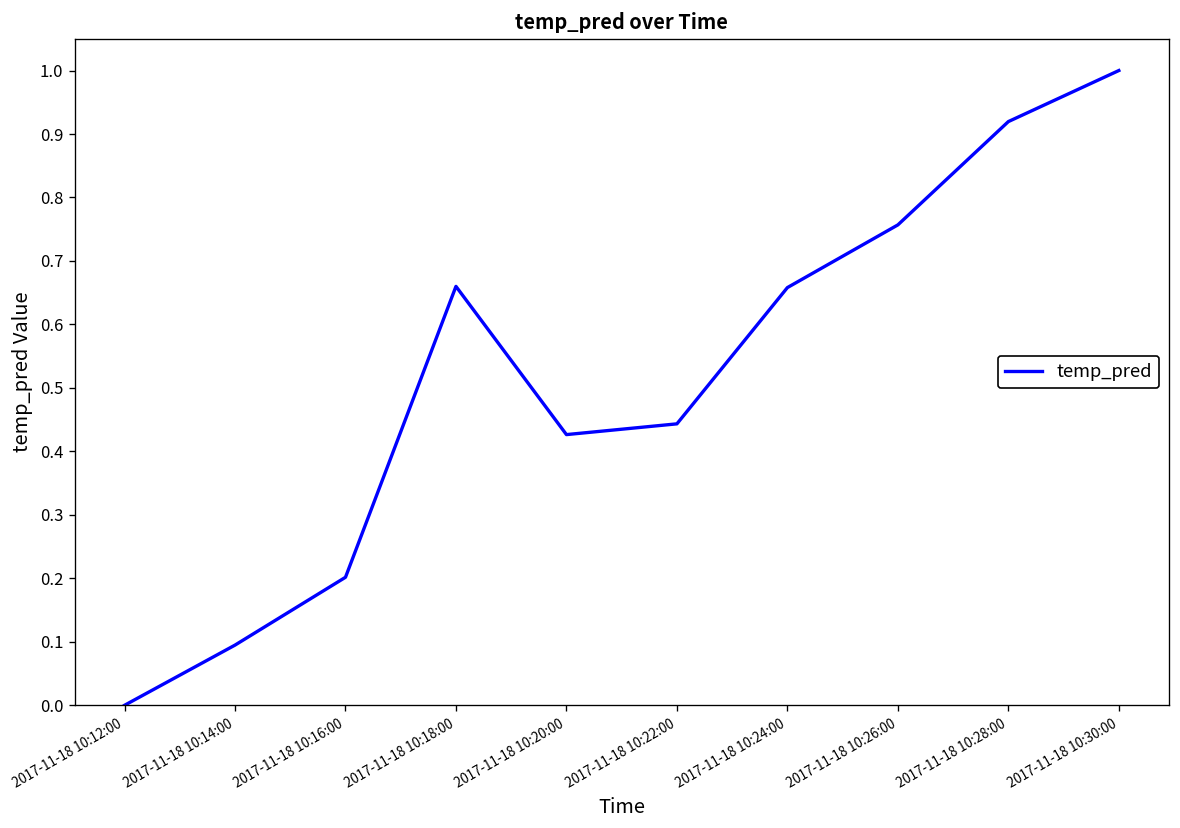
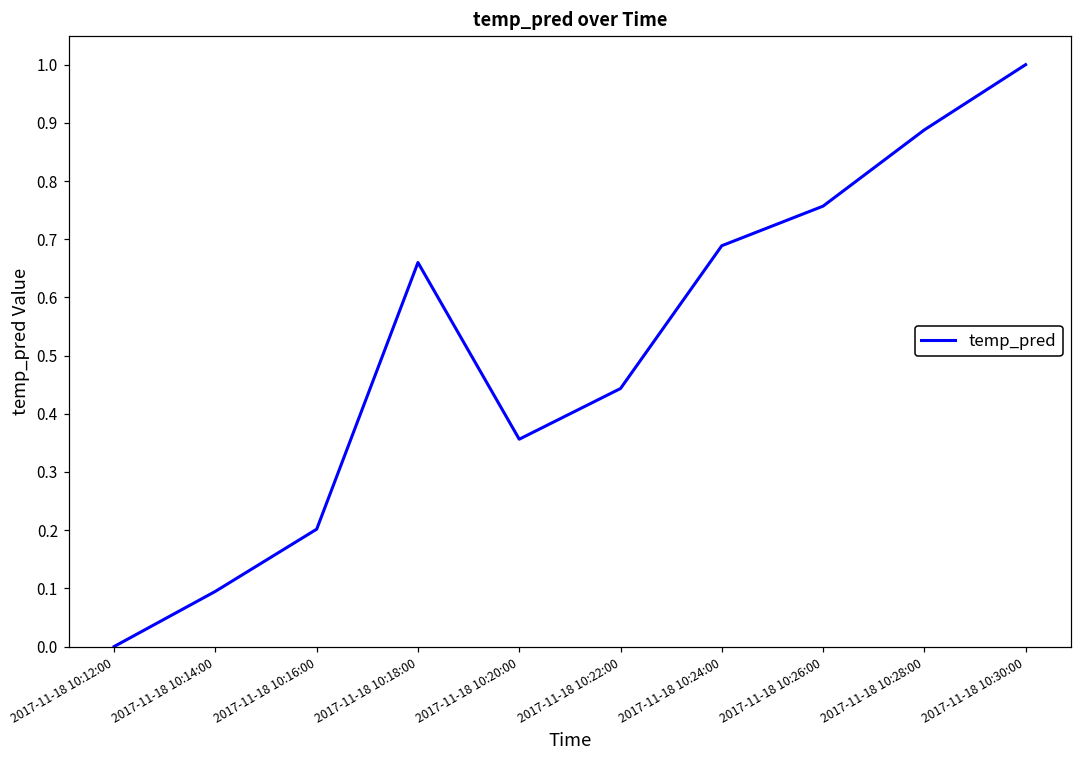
2017-11-18 10:20:00: 0.43 -> 0.36
2017-11-18 10:24:00: 0.66 -> 0.69
2017-11-18 10:28:00: 0.92 -> 0.89
